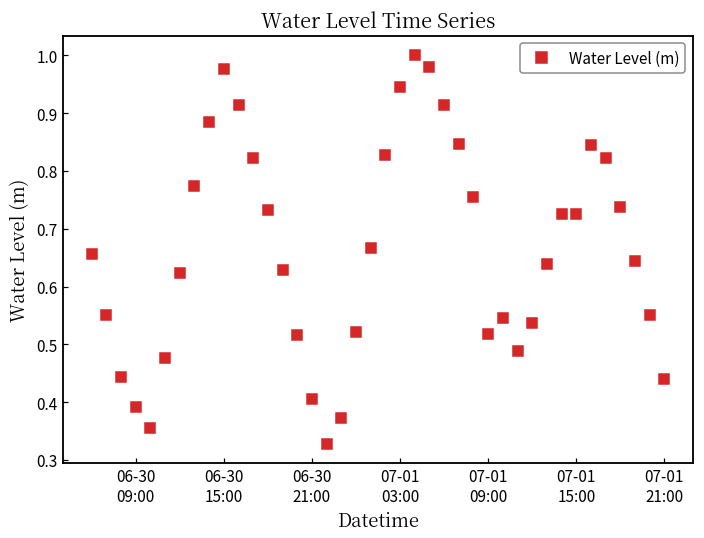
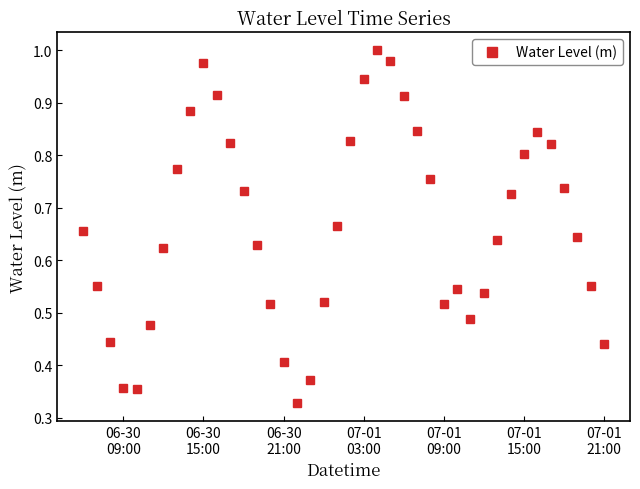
06-30 09:00: 0.39 -> 0.36
07-01 15:00: 0.72 -> 0.80
